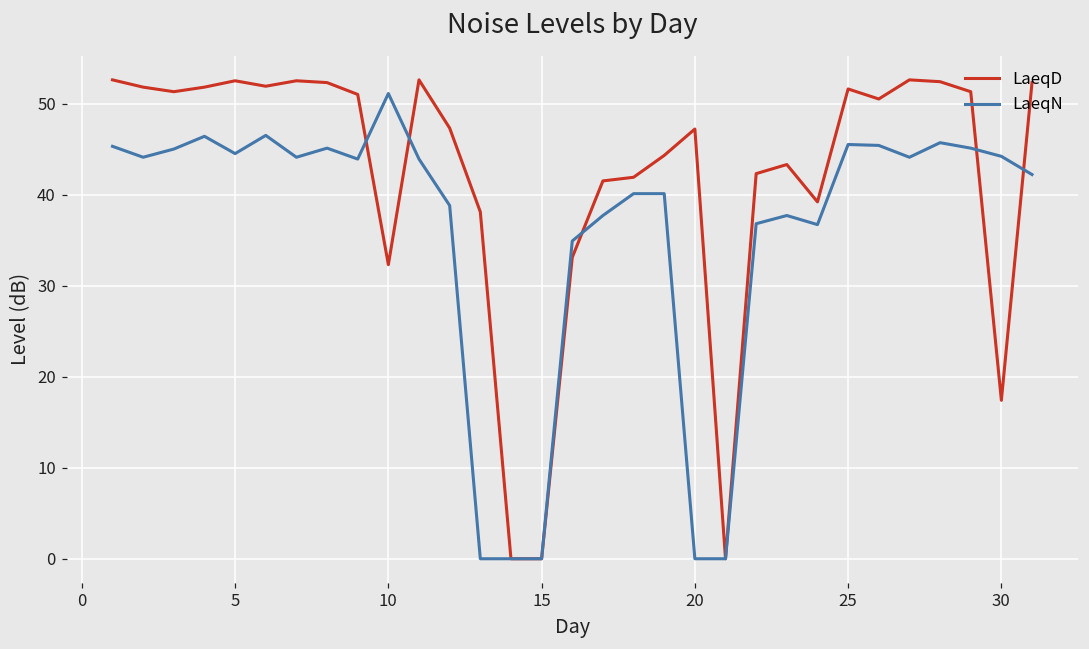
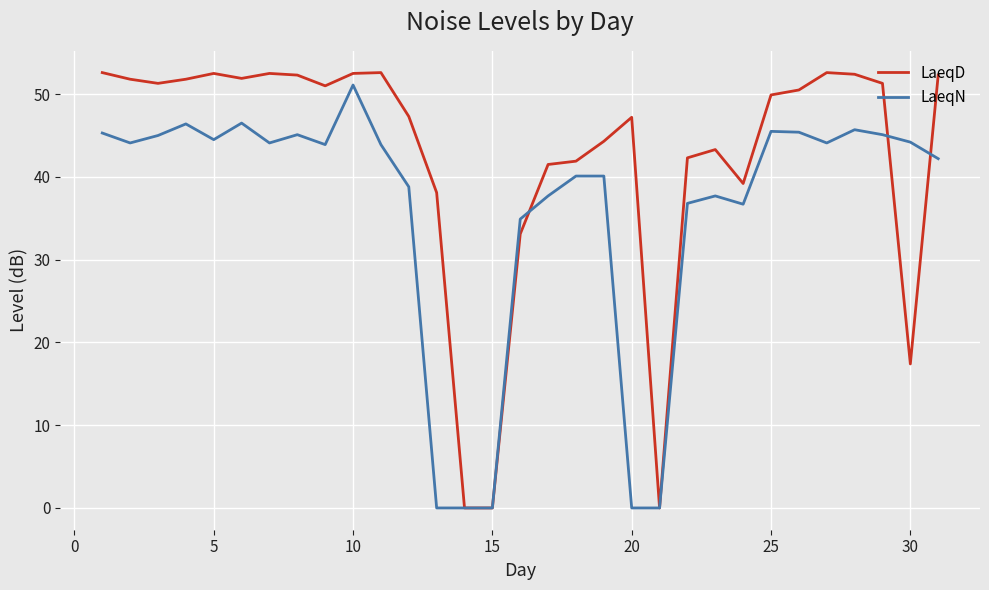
LaeqD, 10: 32 -> 53
LaeqD, 25: 52 -> 50
